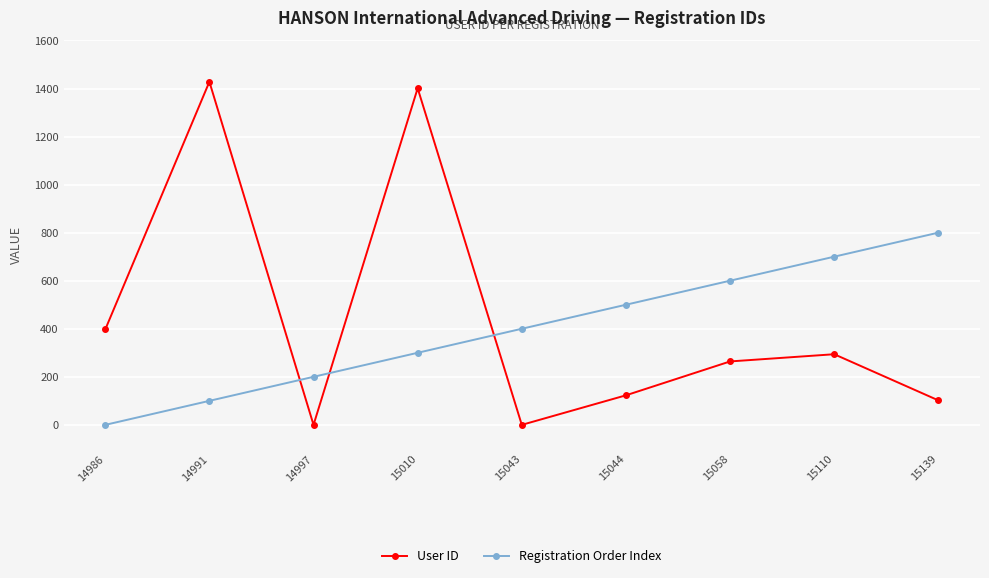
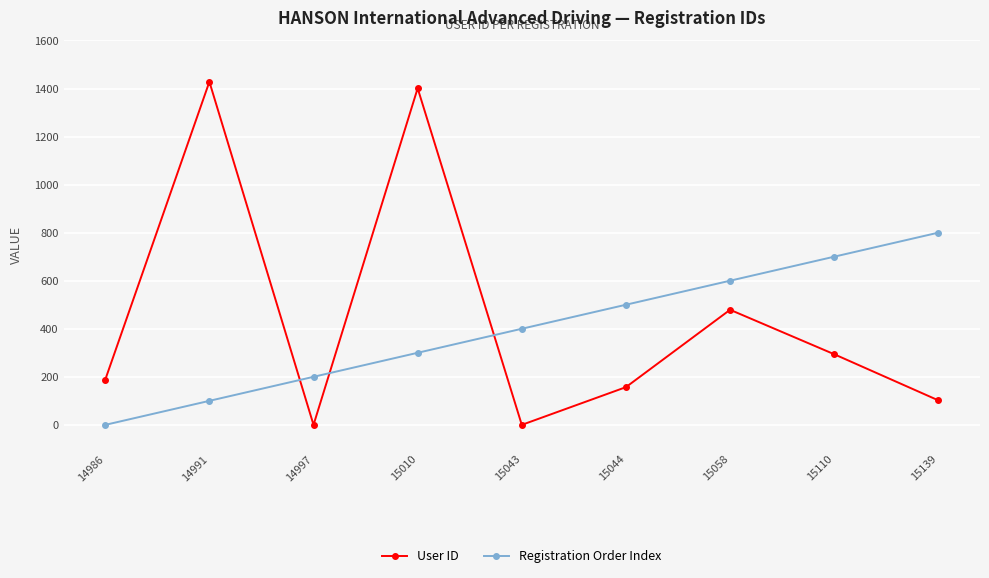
User ID, 14986: 400 -> 190
User ID, 15044: 120 -> 160
User ID, 15058: 260 -> 480
